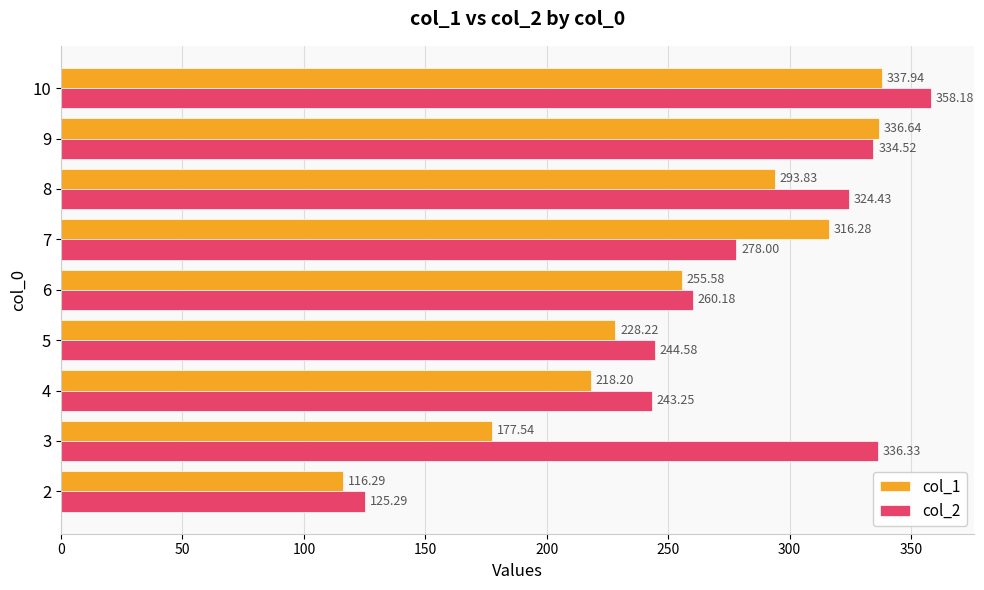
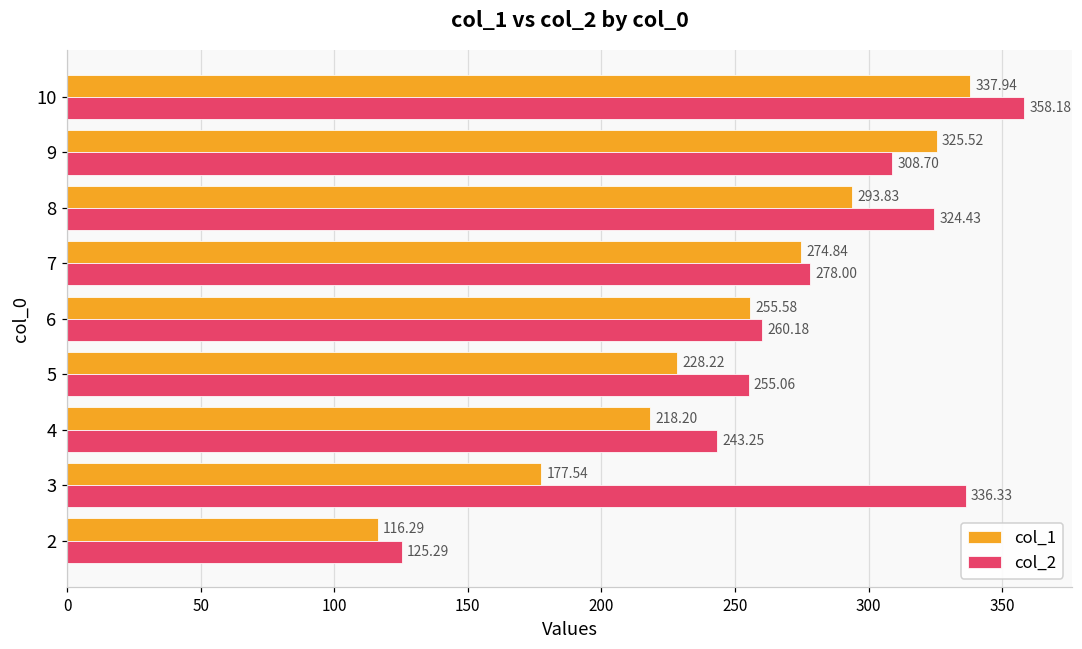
col_1, 9: 336.64 -> 325.52
col_2, 9: 334.52 -> 308.70
col_1, 7: 316.28 -> 274.84
col_2, 5: 244.58 -> 255.06
